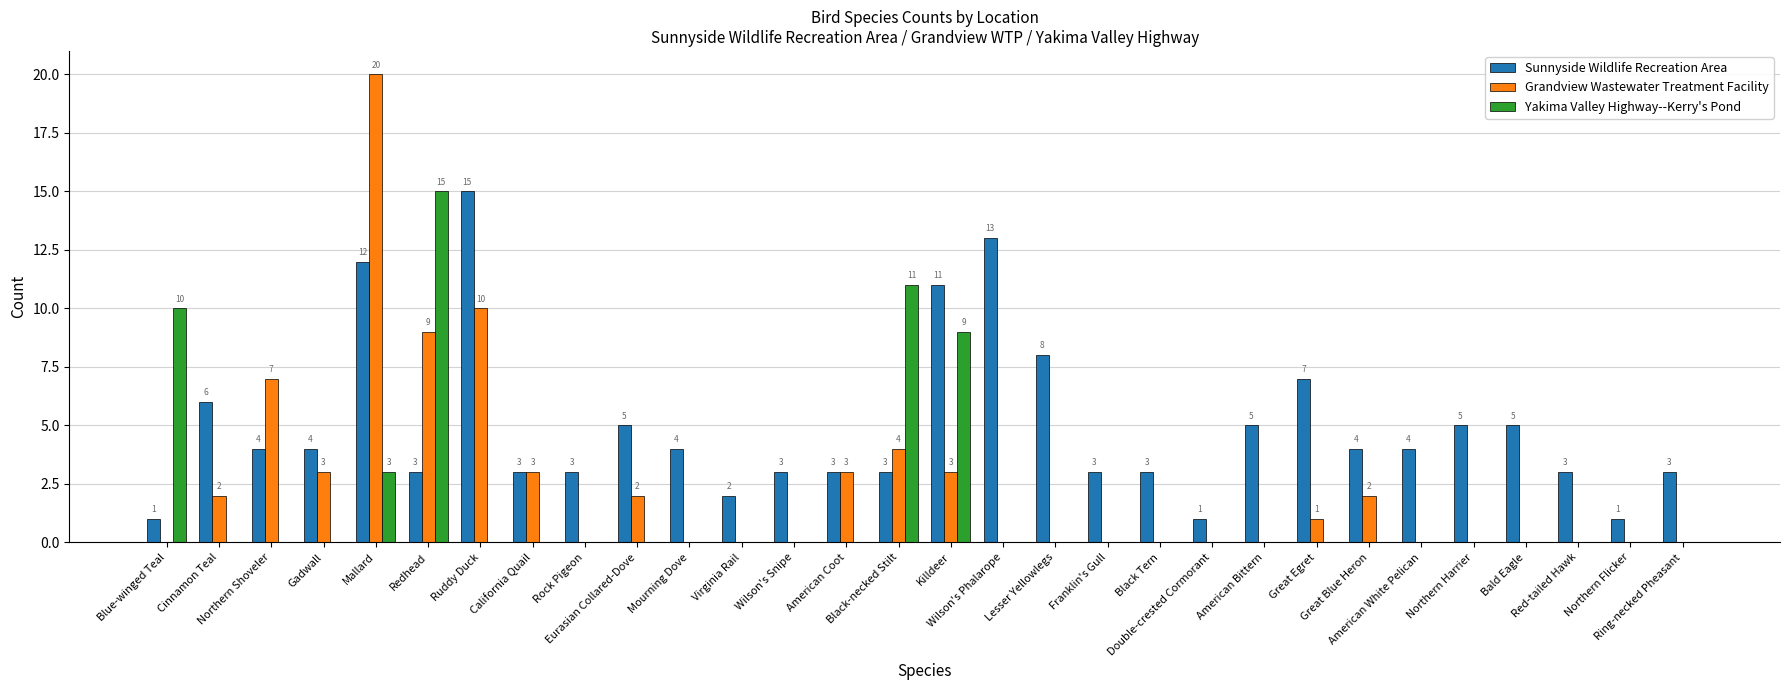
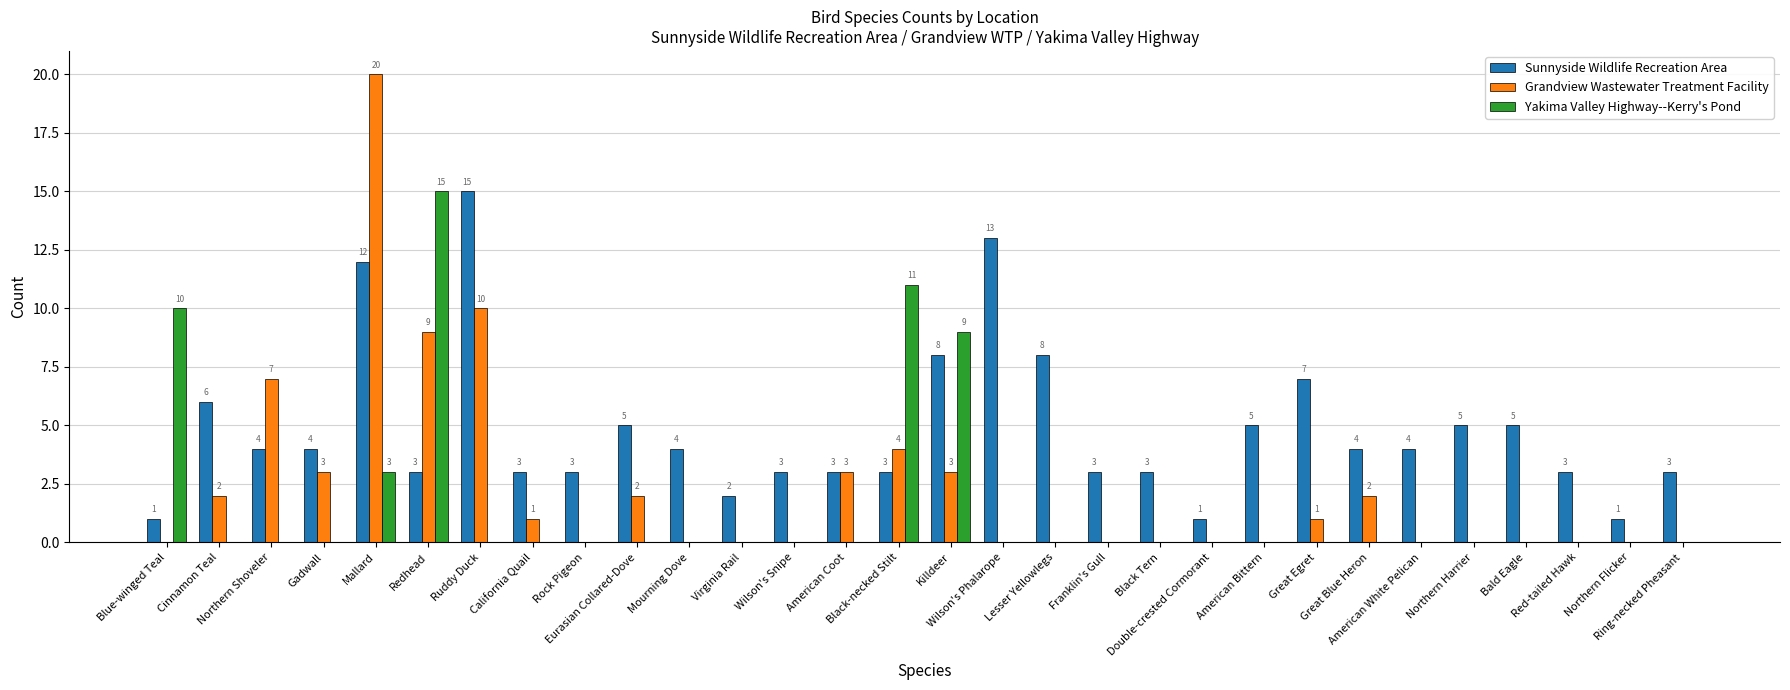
Grandview Wastewater Treatment Facility, California Quail: 3 -> 1
Sunnyside Wildlife Recreation Area, Killdeer: 11 -> 8
